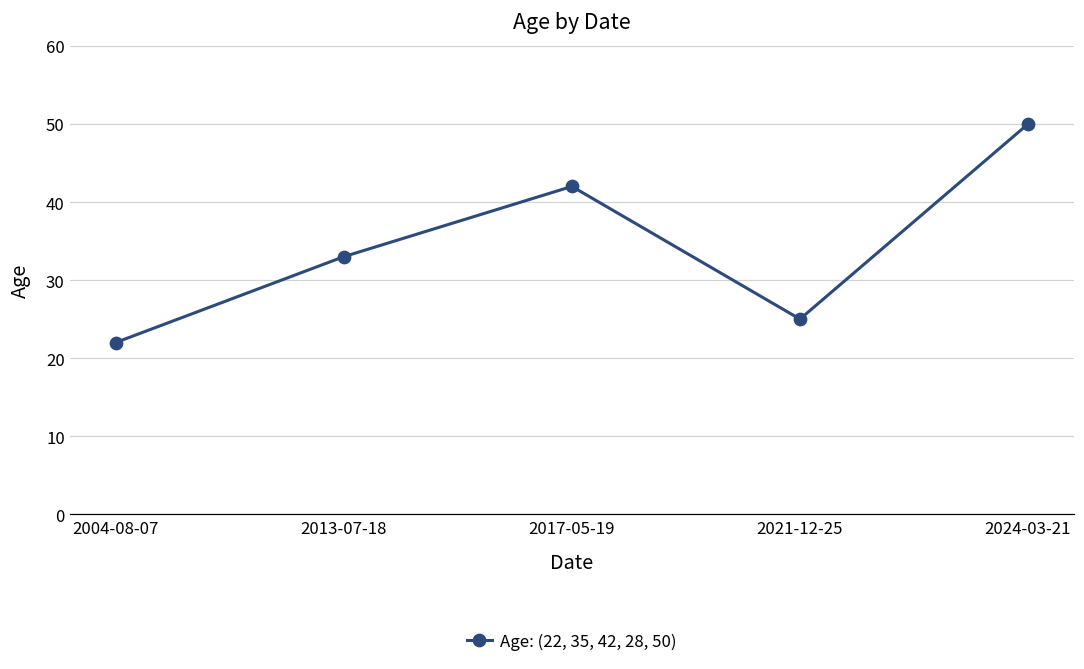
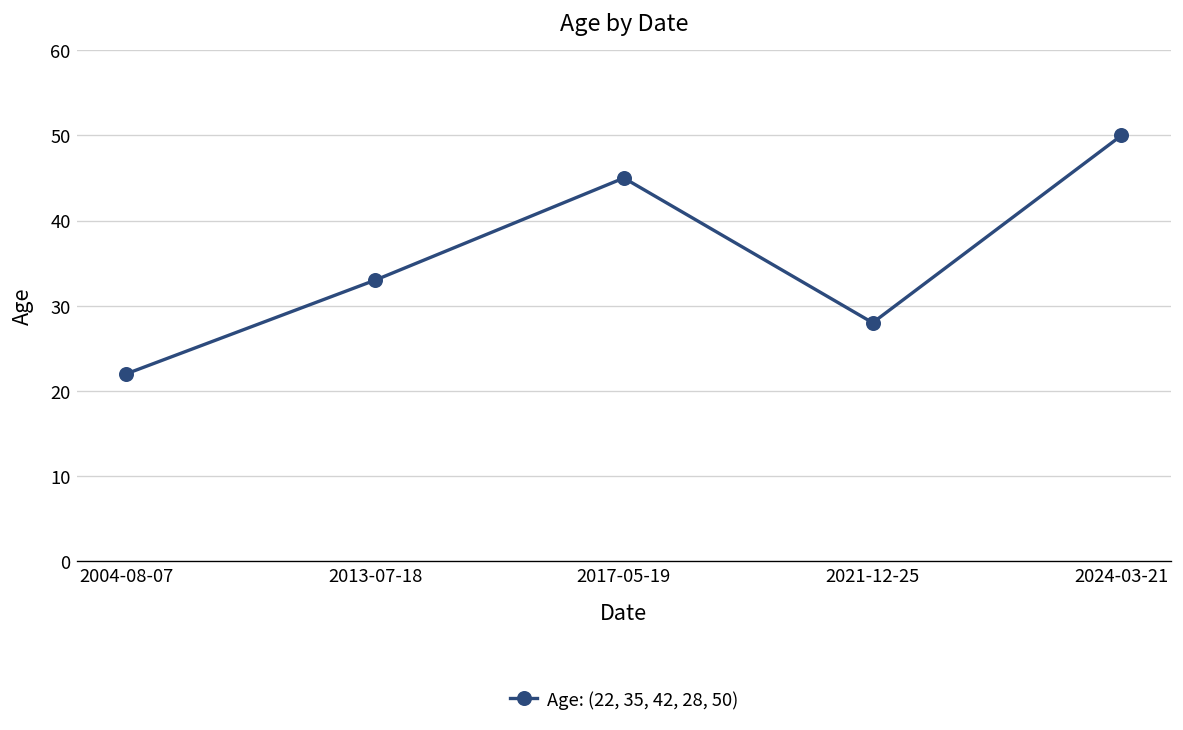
2017-05-19: 42 -> 45
2021-12-25: 25 -> 28
